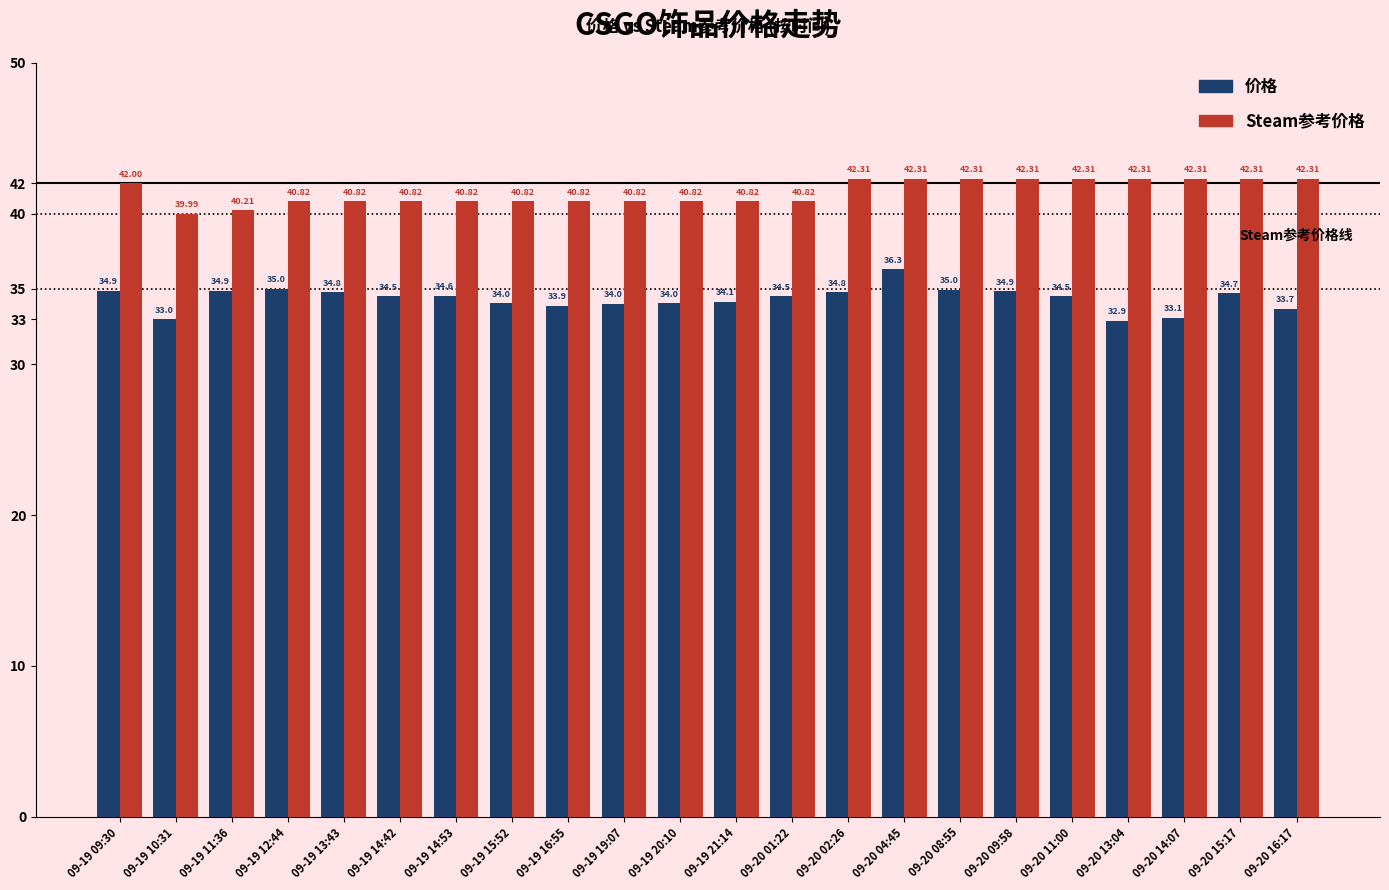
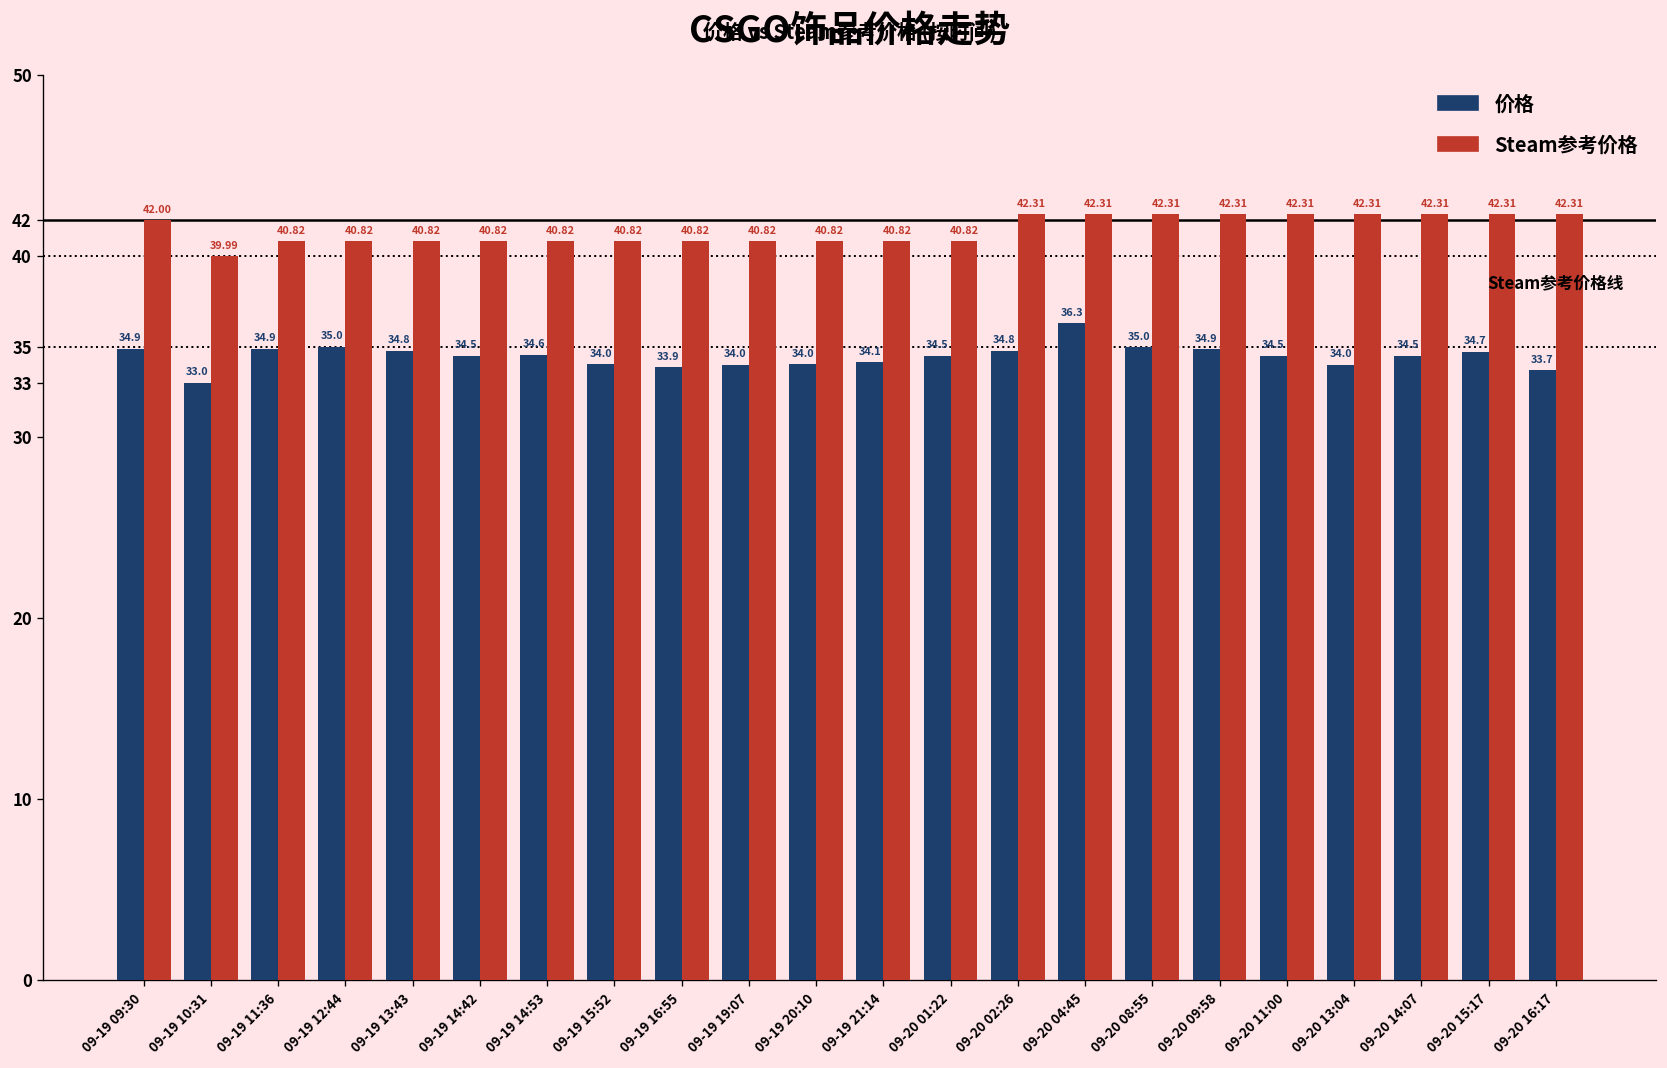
Steam参考价格, 09-19 11:36: 40.21 -> 40.82
价格, 09-20 13:04: 32.9 -> 34.0
价格, 09-20 14:07: 33.1 -> 34.5
